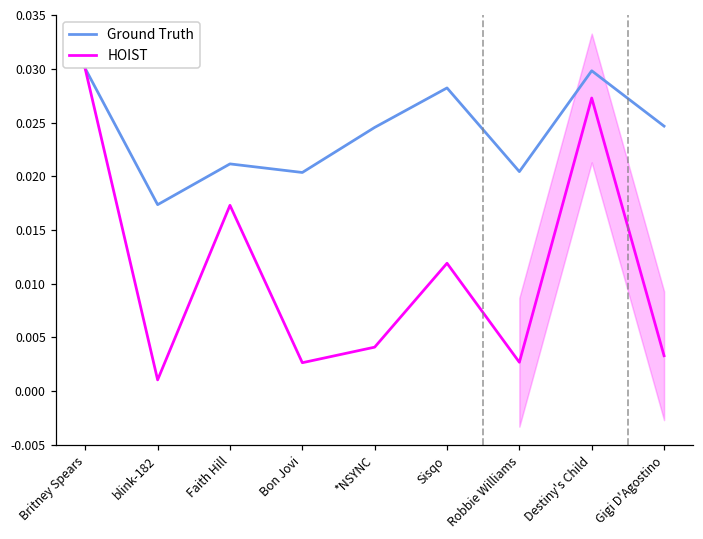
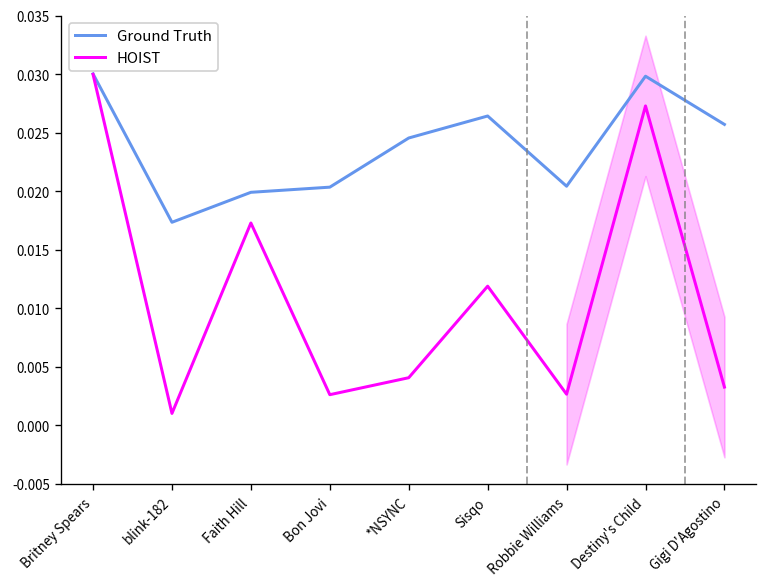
Ground Truth, Faith Hill: 0.021 -> 0.020
Ground Truth, Sisqo: 0.028 -> 0.026
Ground Truth, Gigi D'Agostino: 0.025 -> 0.026
